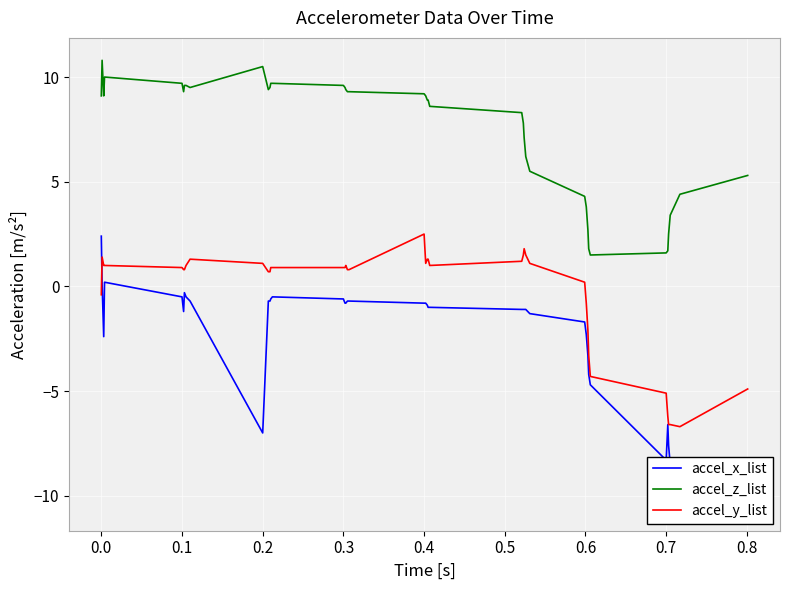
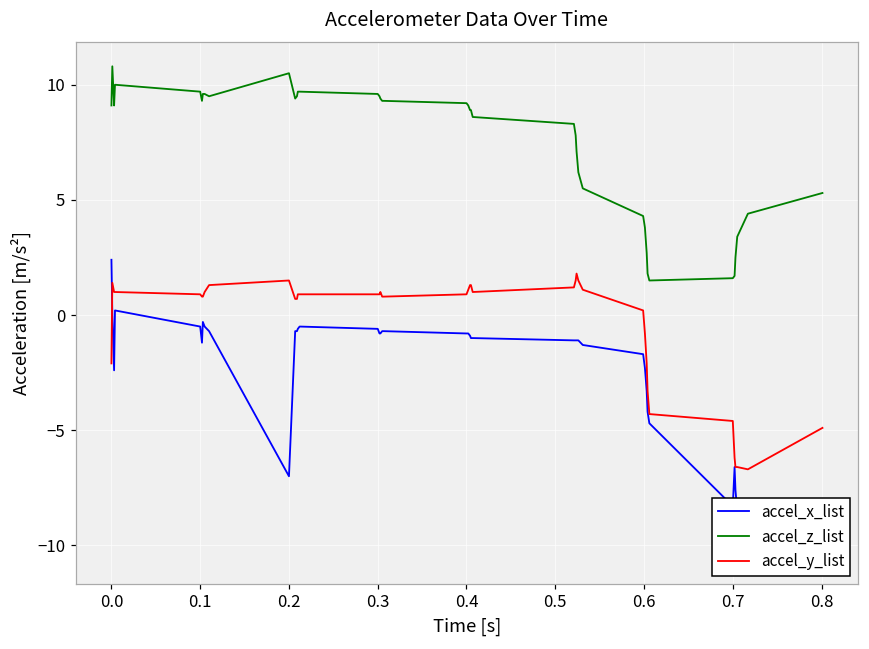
accel_y_list, 0.0: -0.4 -> -2.1
accel_y_list, 0.2: 1.1 -> 1.5
accel_y_list, 0.4: 2.5 -> 0.9
accel_y_list, 0.7: -5.1 -> -4.6
